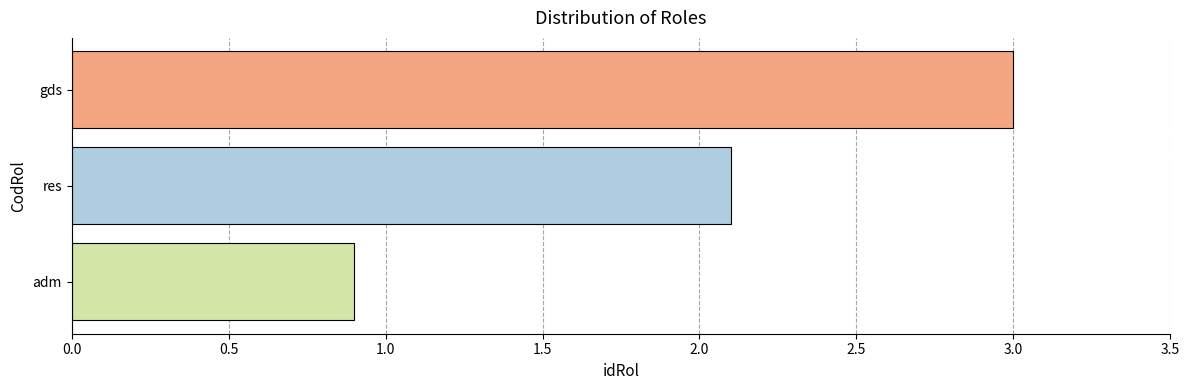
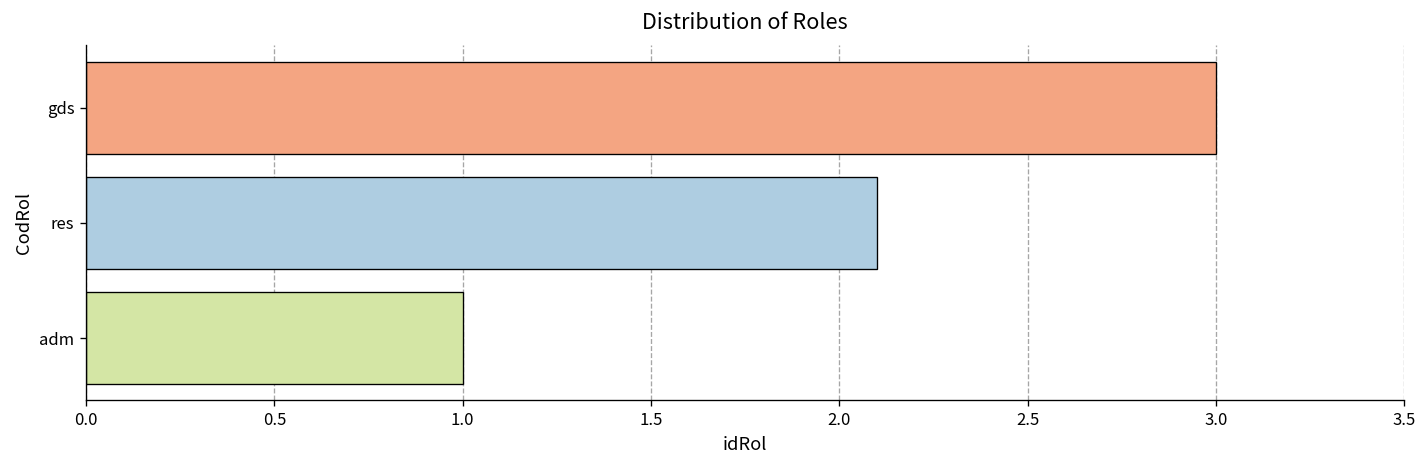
adm: 0.9 -> 1.0
